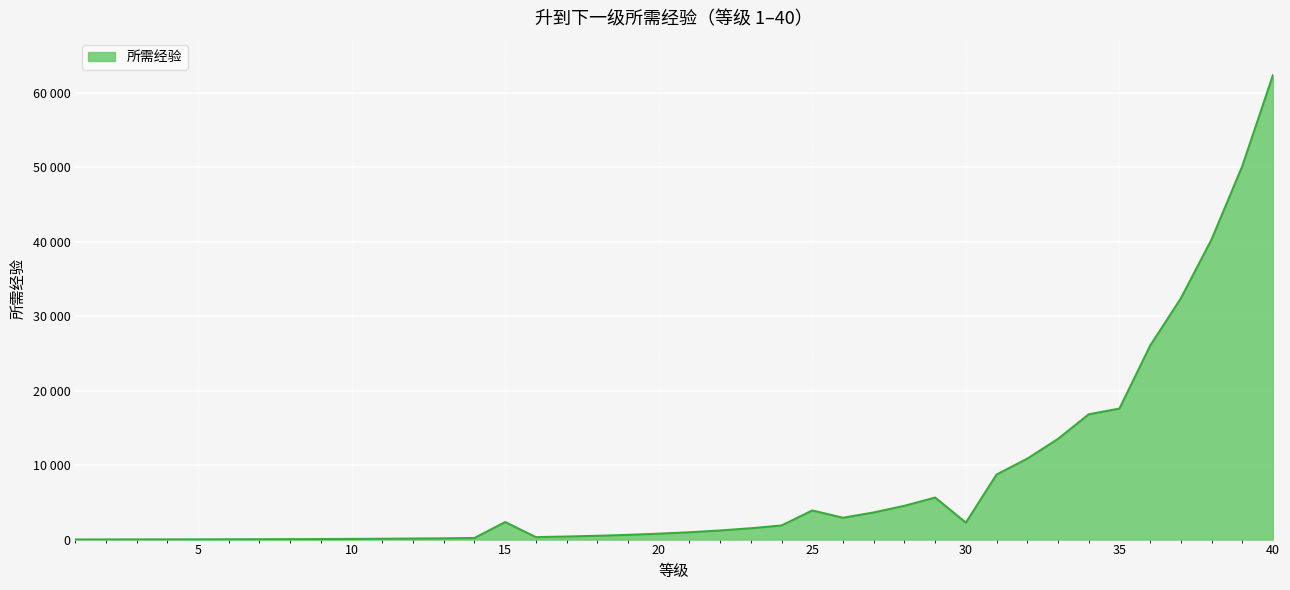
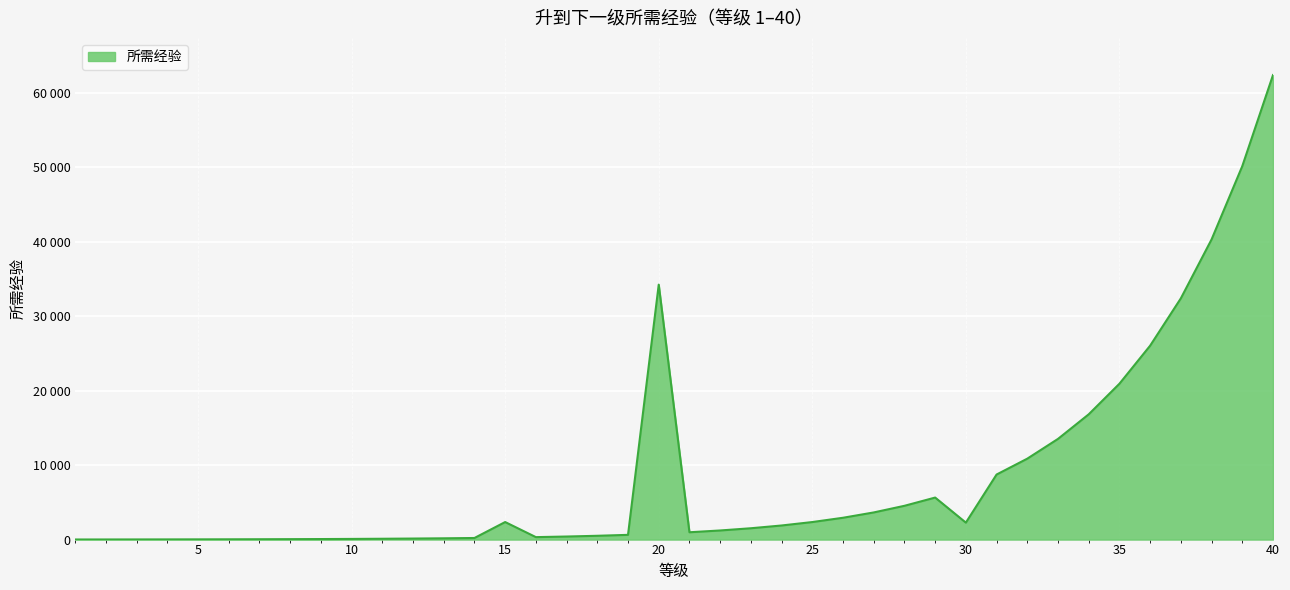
20: 1000 -> 34000
25: 4000 -> 2000
35: 18000 -> 21000
